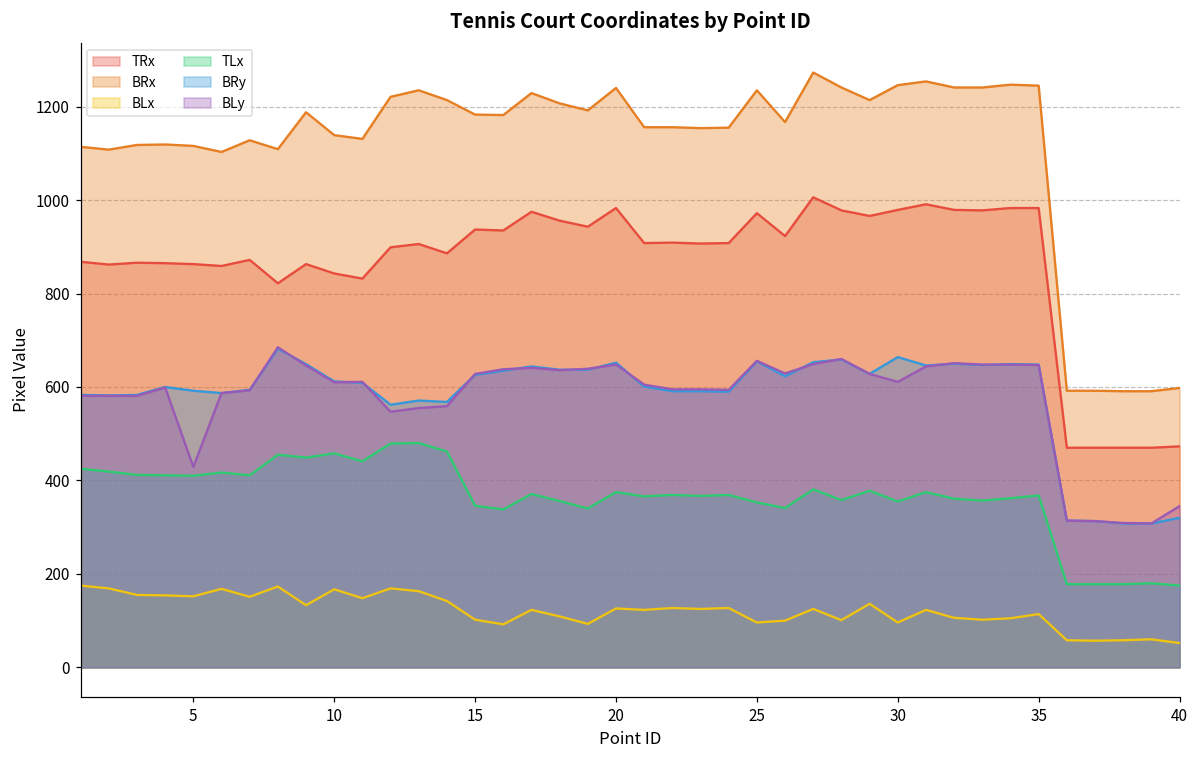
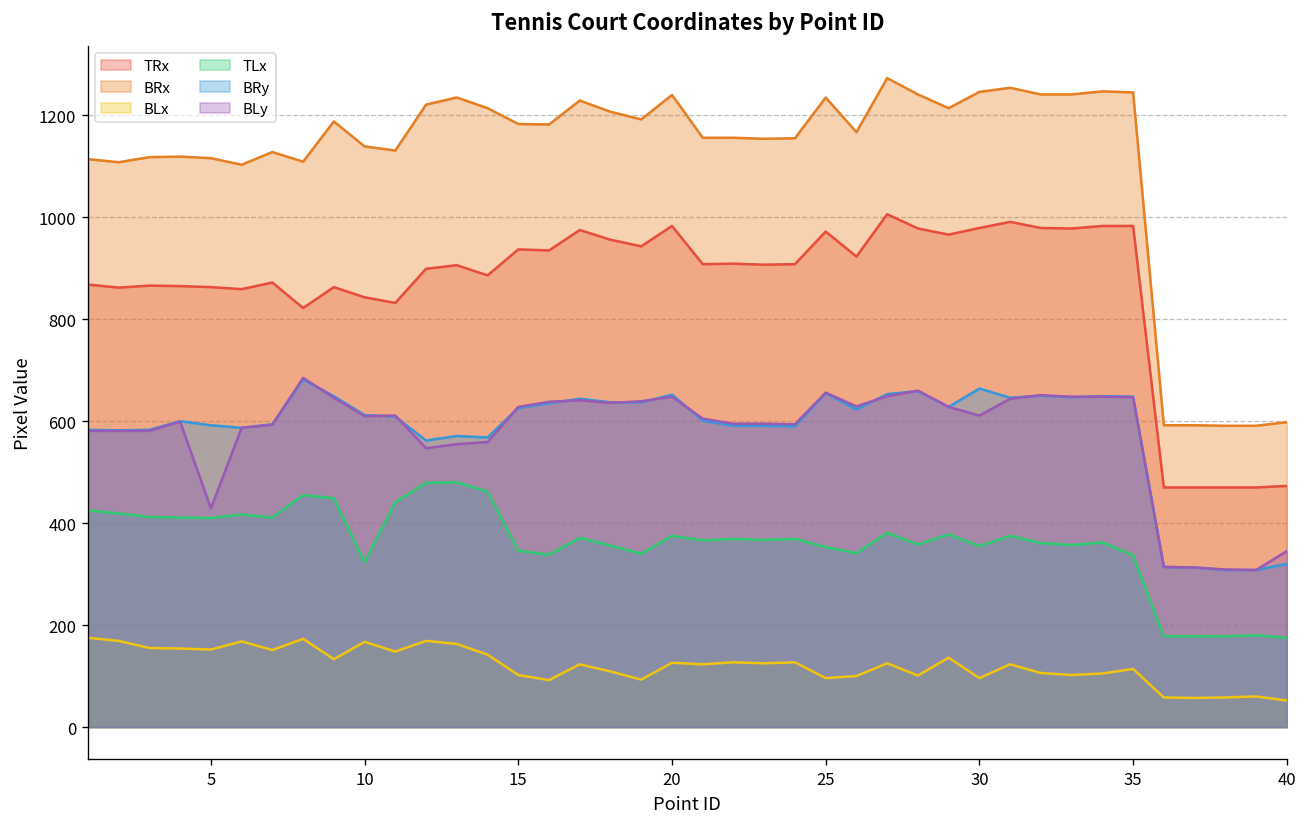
TLx, 10: 460 -> 320
TLx, 35: 370 -> 340
